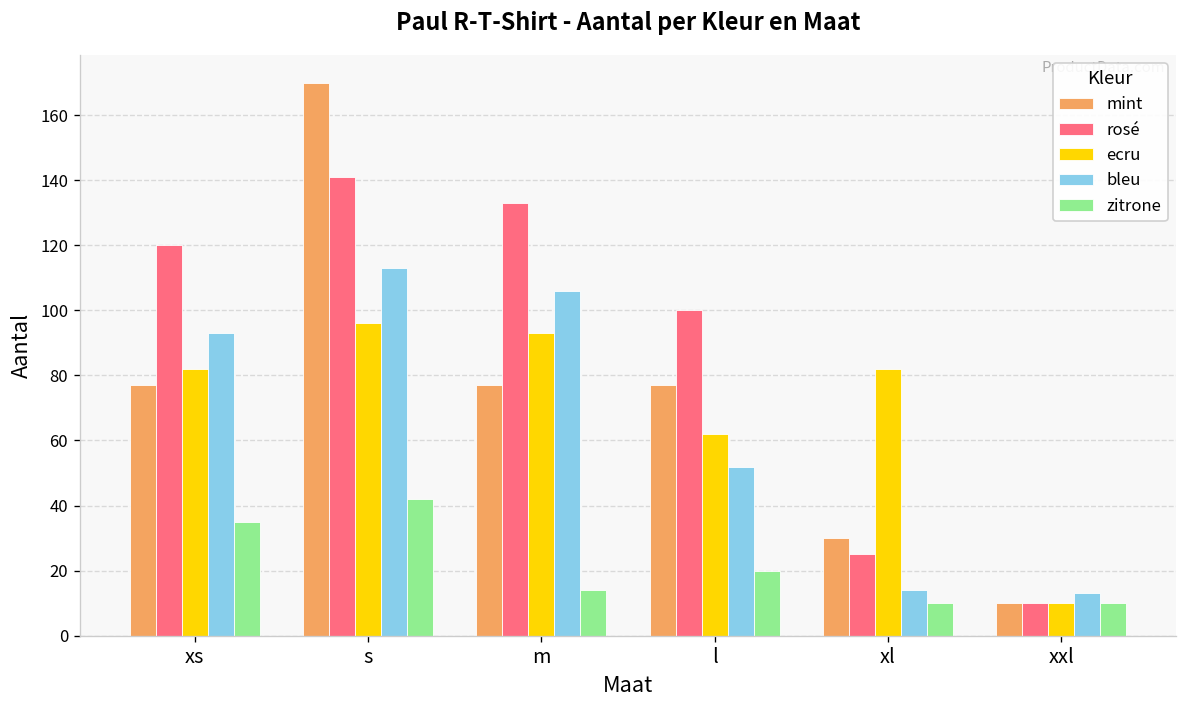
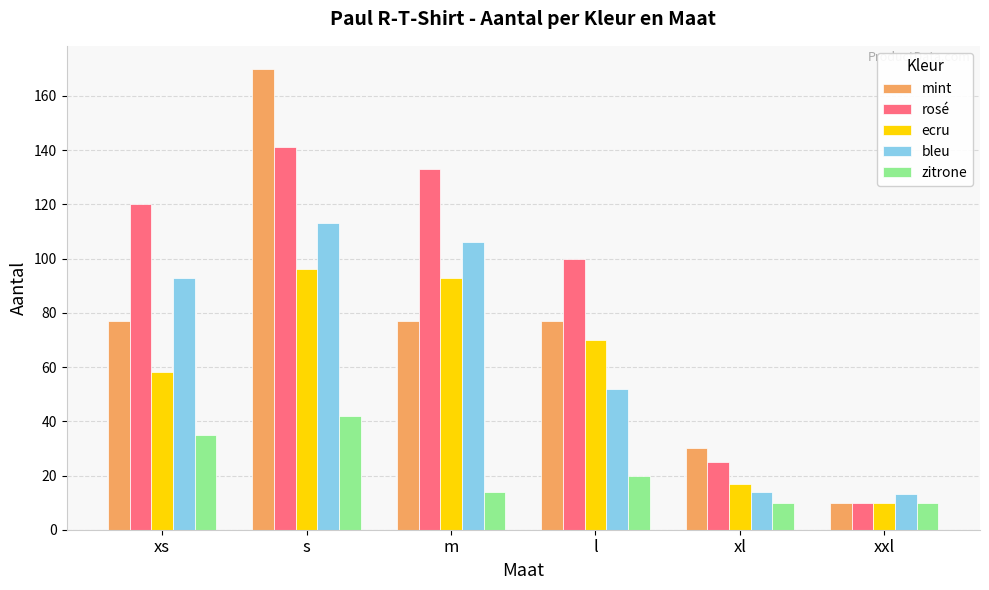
ecru, xs: 82 -> 58
ecru, l: 62 -> 70
ecru, xl: 82 -> 17
